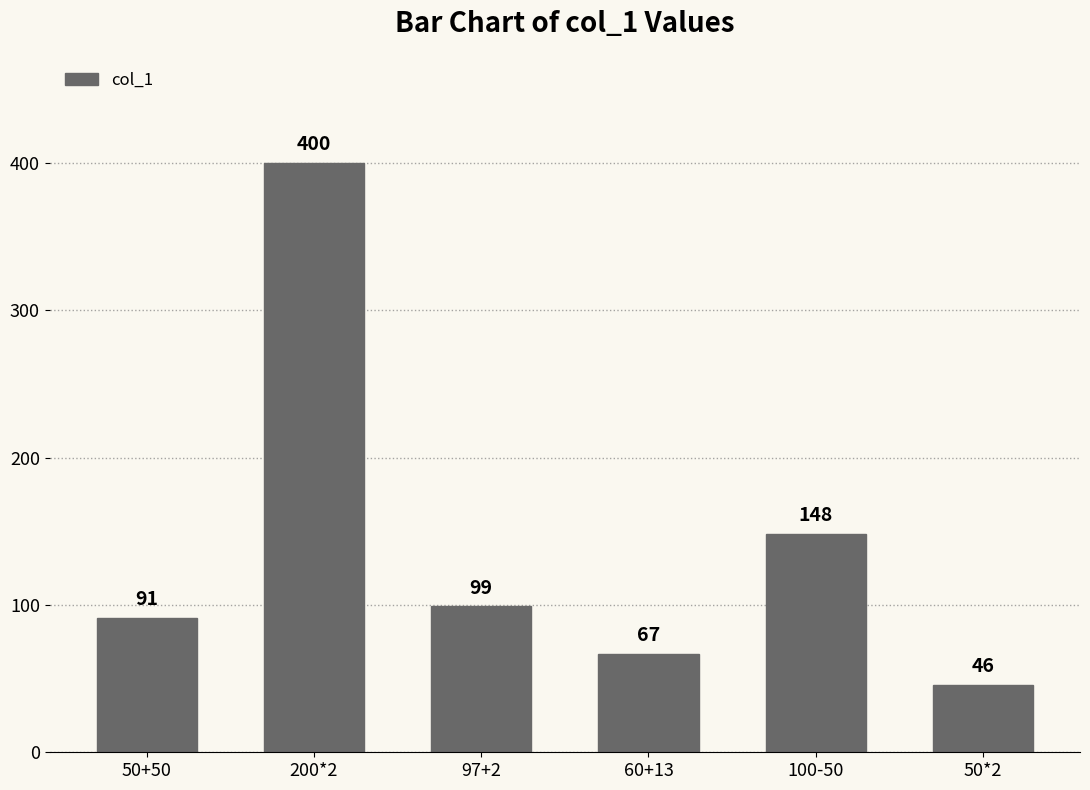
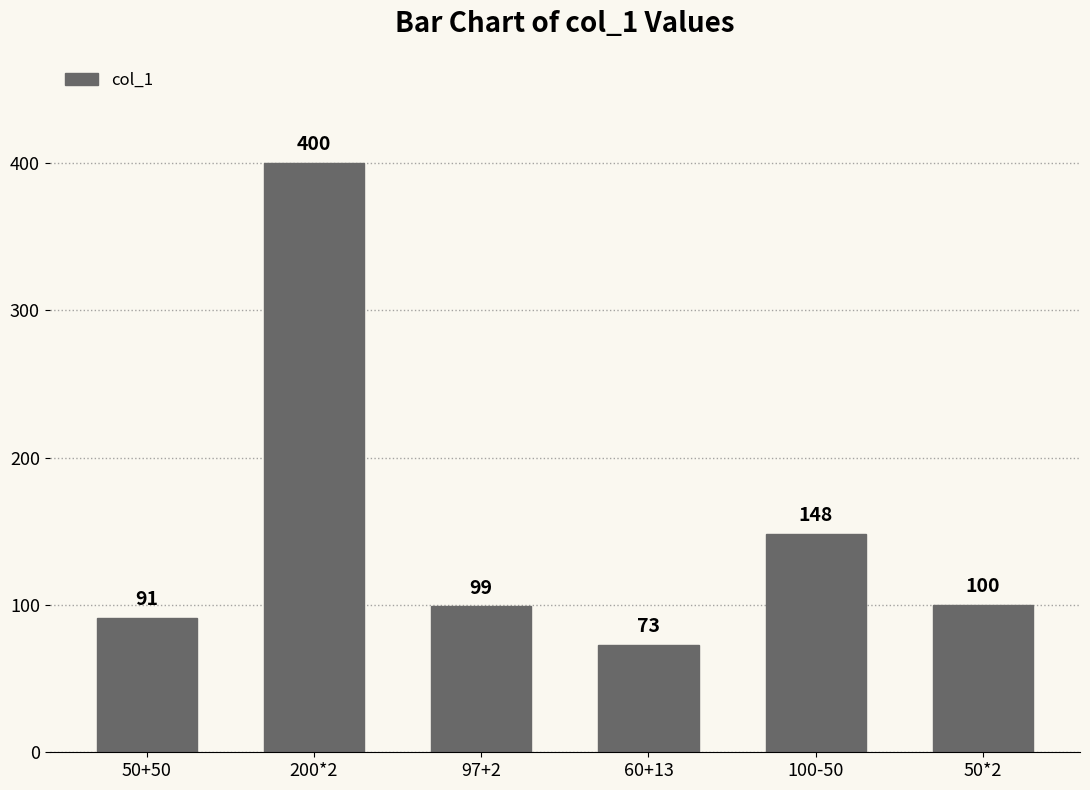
60+13: 67 -> 73
50*2: 46 -> 100
